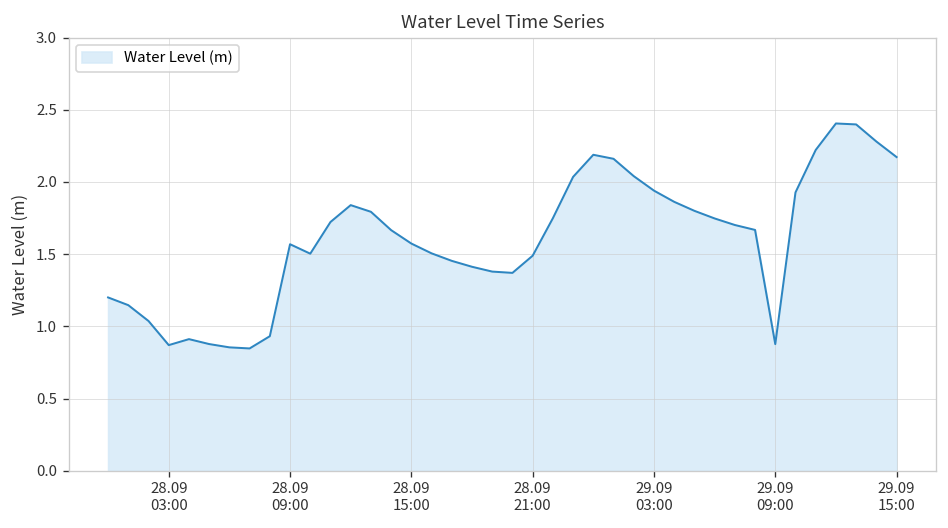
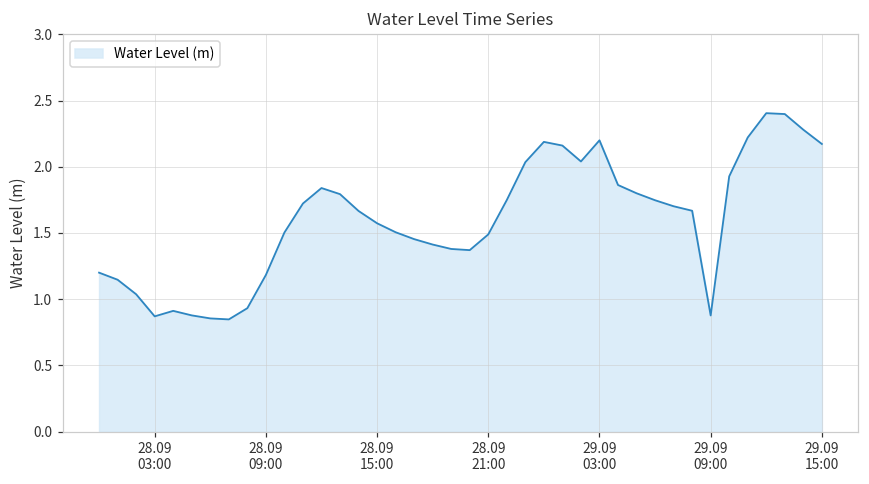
28.09 09:00: 1.57 -> 1.18
29.09 03:00: 1.94 -> 2.20
